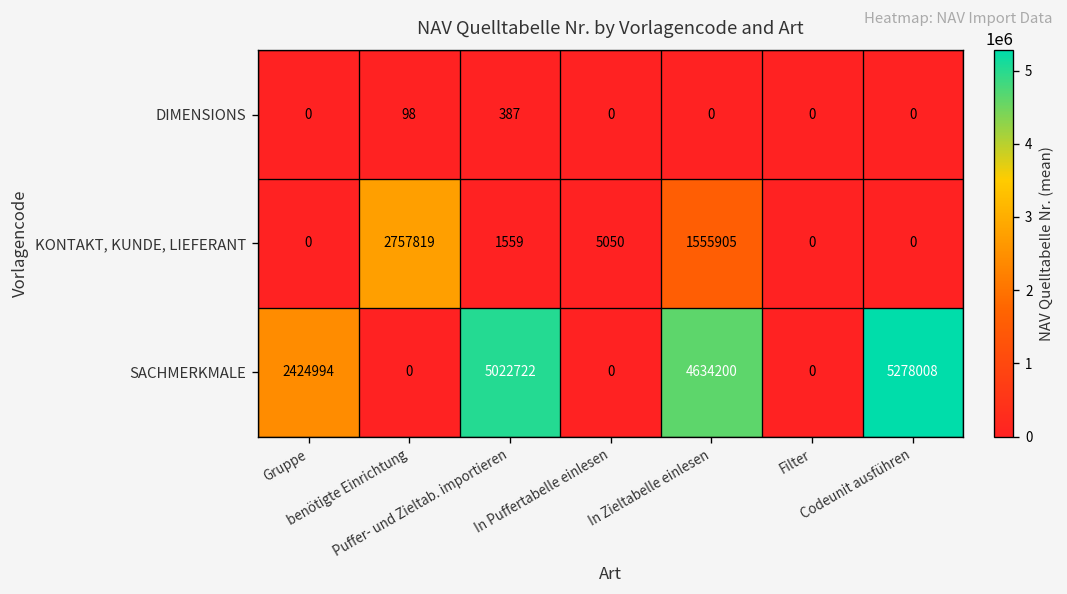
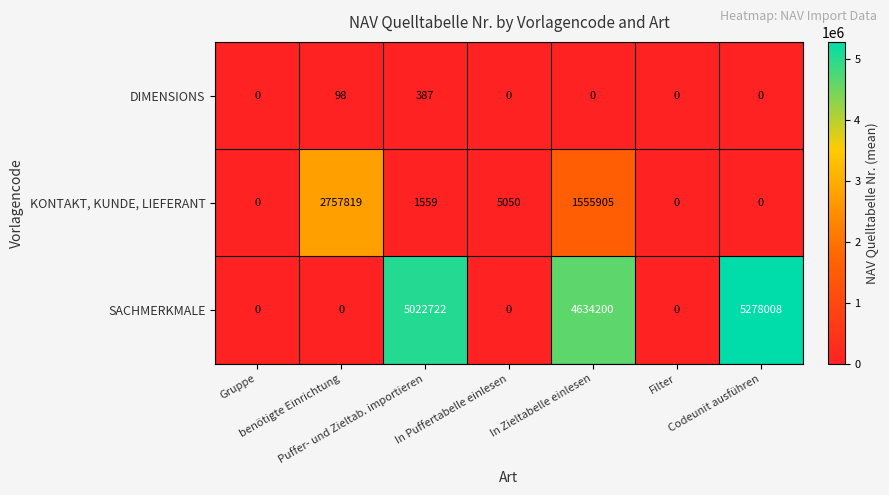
SACHMERKMALE, Gruppe: 2424994 -> 0
